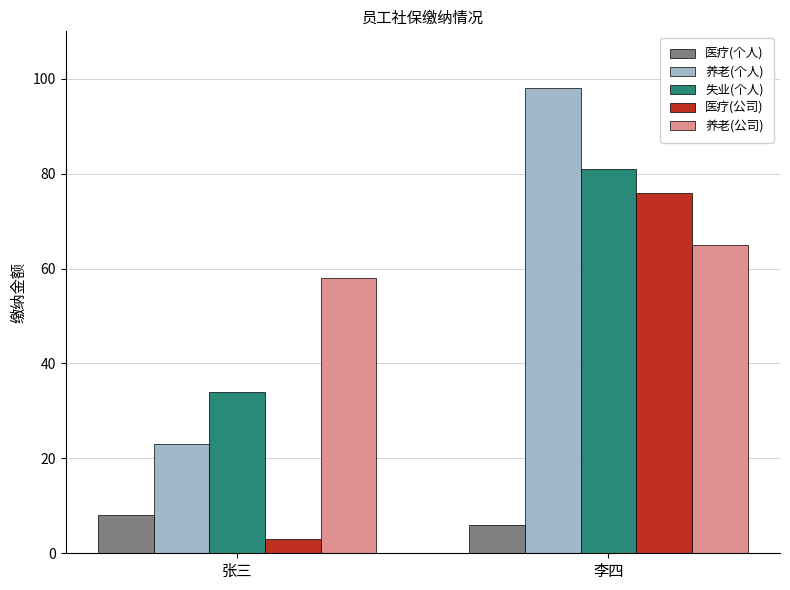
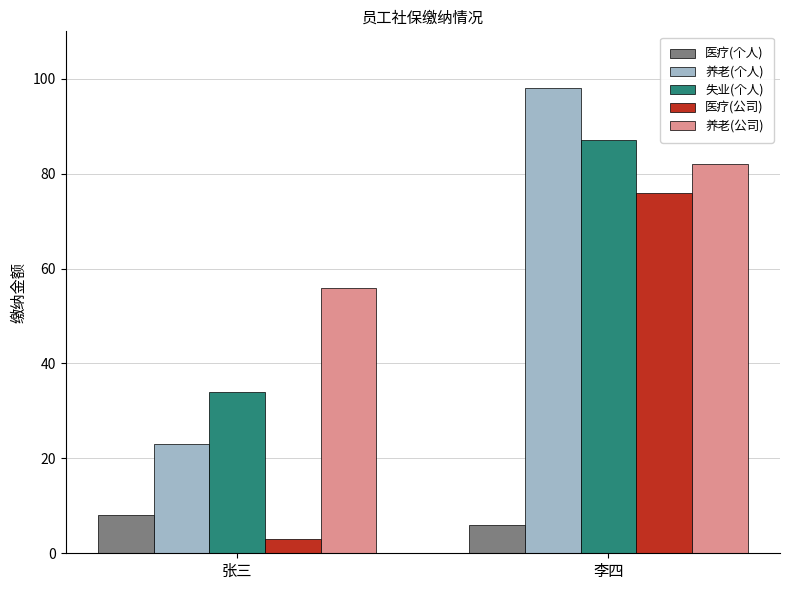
养老(公司), 张三: 58 -> 56
失业(个人), 李四: 81 -> 87
养老(公司), 李四: 65 -> 82
